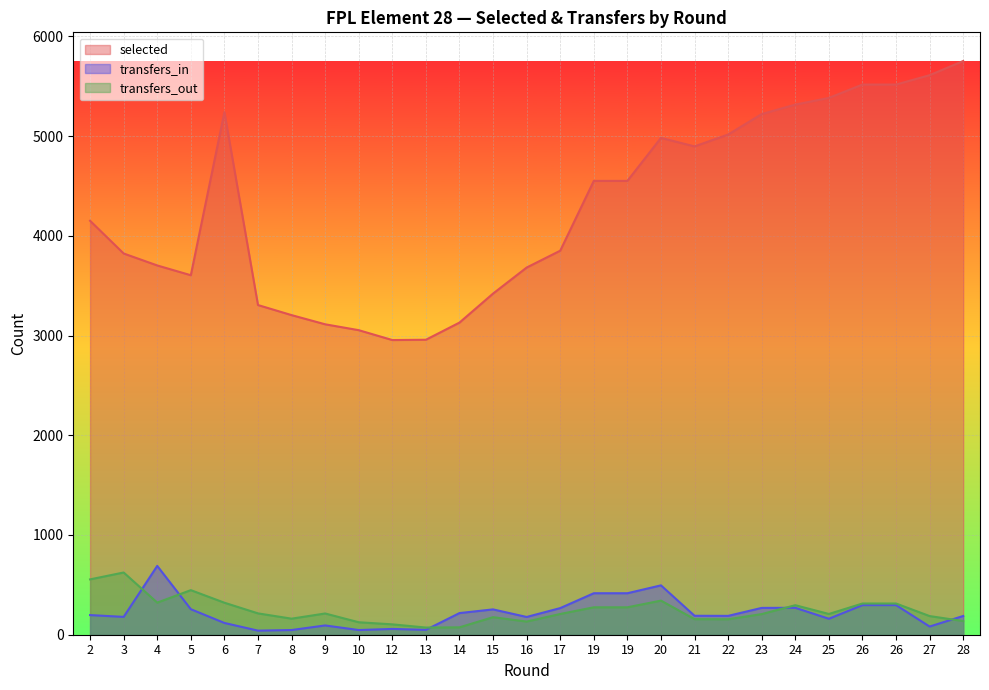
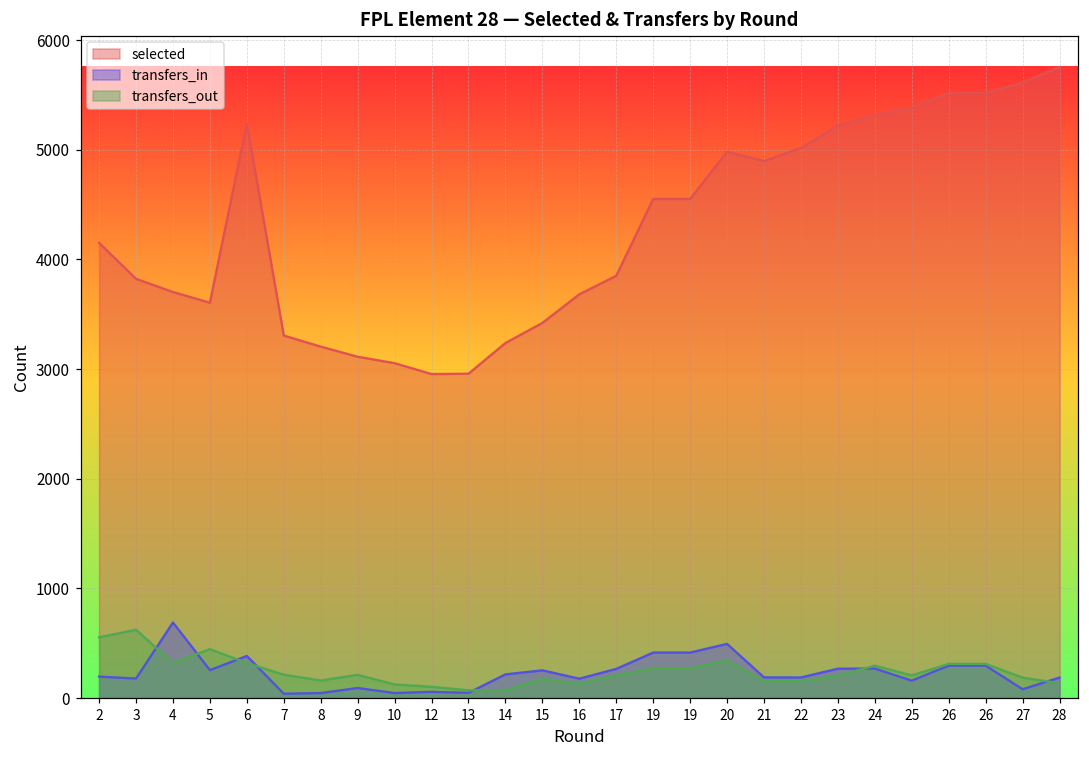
transfers_in, 6: 100 -> 400
selected, 14: 3100 -> 3200
